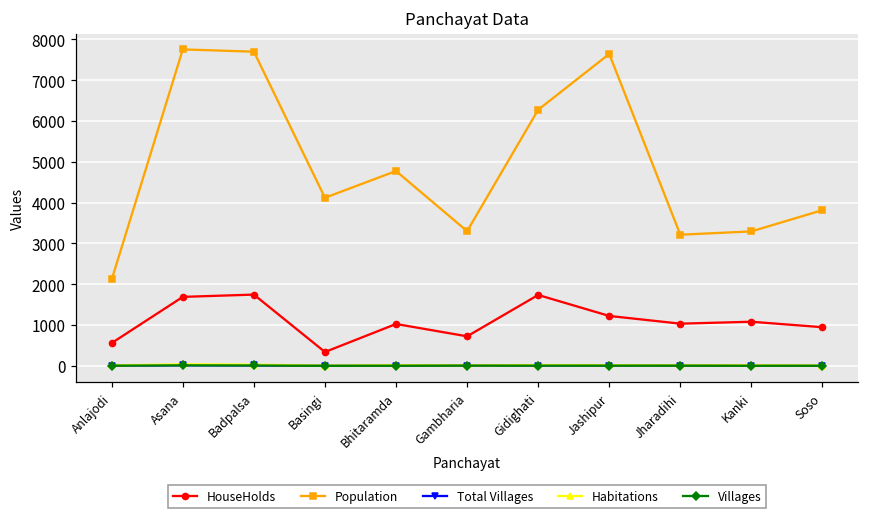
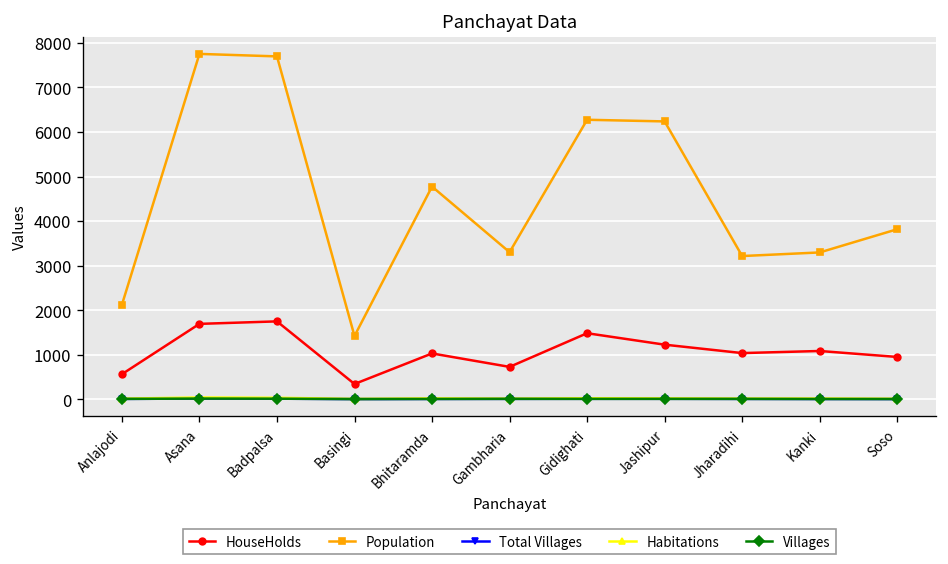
Population, Basingi: 4100 -> 1400
HouseHolds, Gidighati: 1700 -> 1500
Population, Jashipur: 7600 -> 6200
